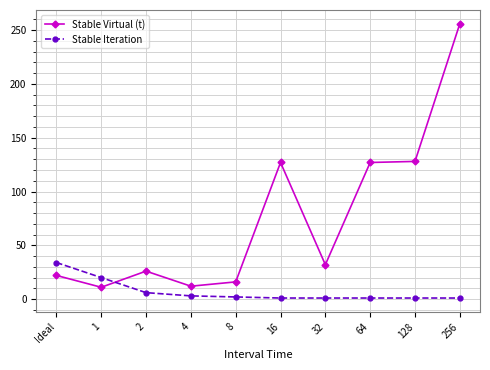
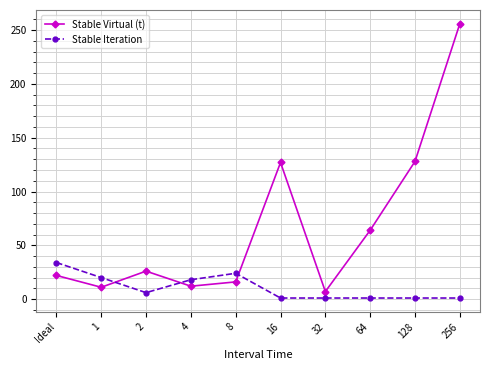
Stable Iteration, 4: 3 -> 18
Stable Iteration, 8: 2 -> 24
Stable Virtual (t), 32: 32 -> 7
Stable Virtual (t), 64: 127 -> 64
